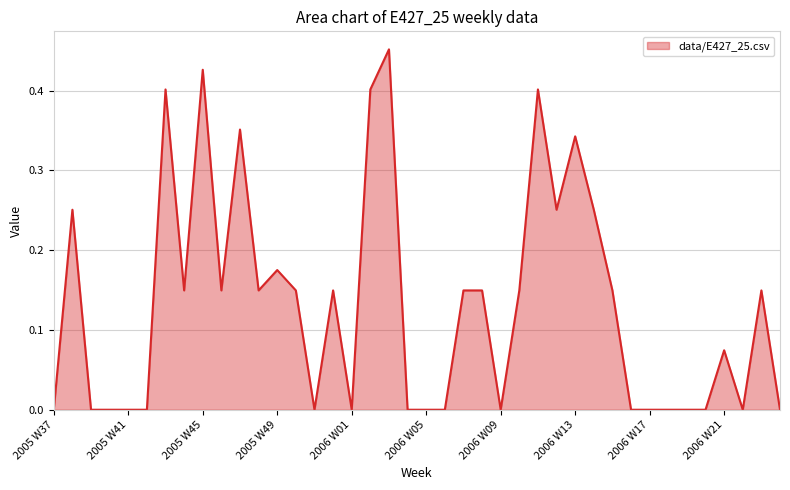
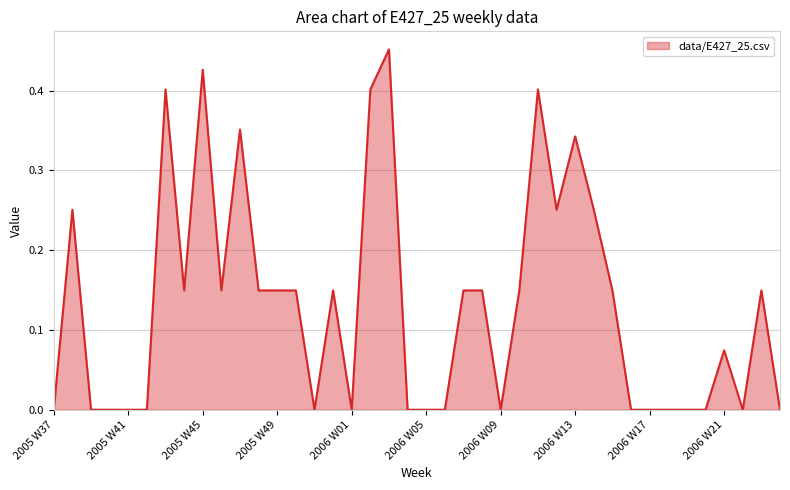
2005 W49: 0.18 -> 0.15
